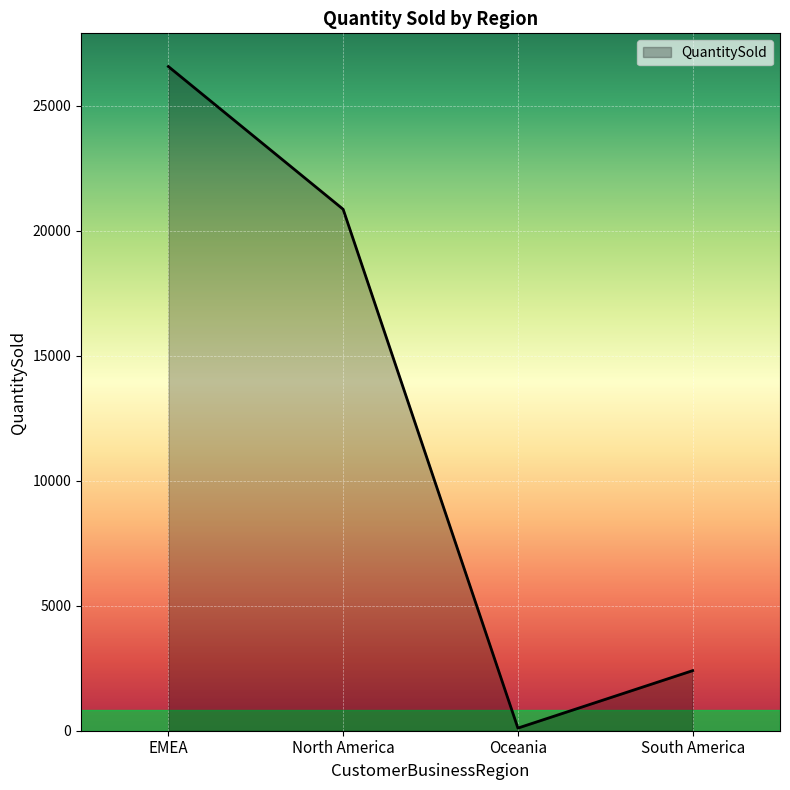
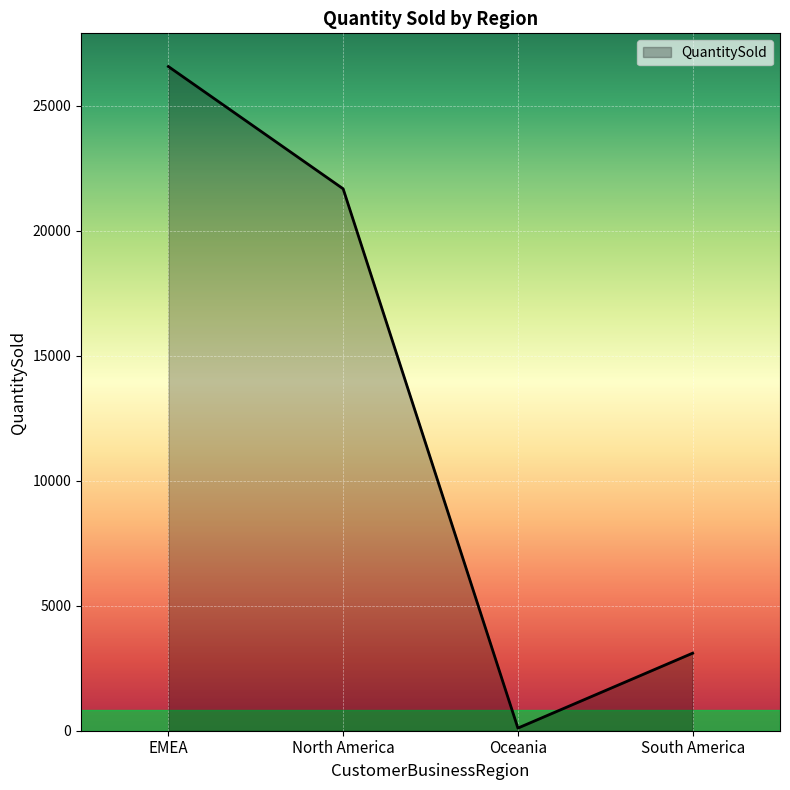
North America: 20900 -> 21700
South America: 2400 -> 3100
